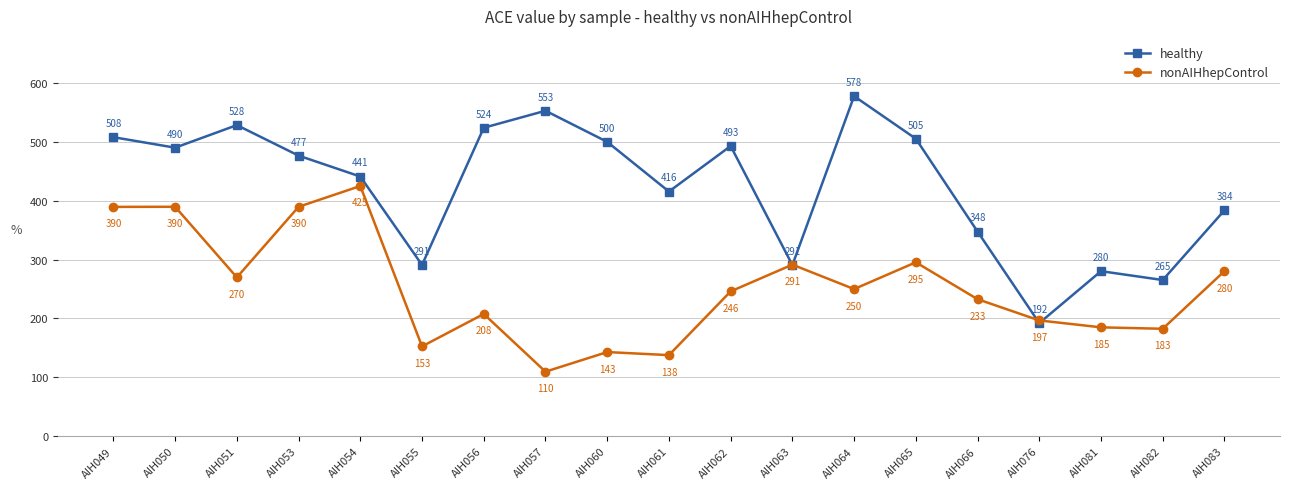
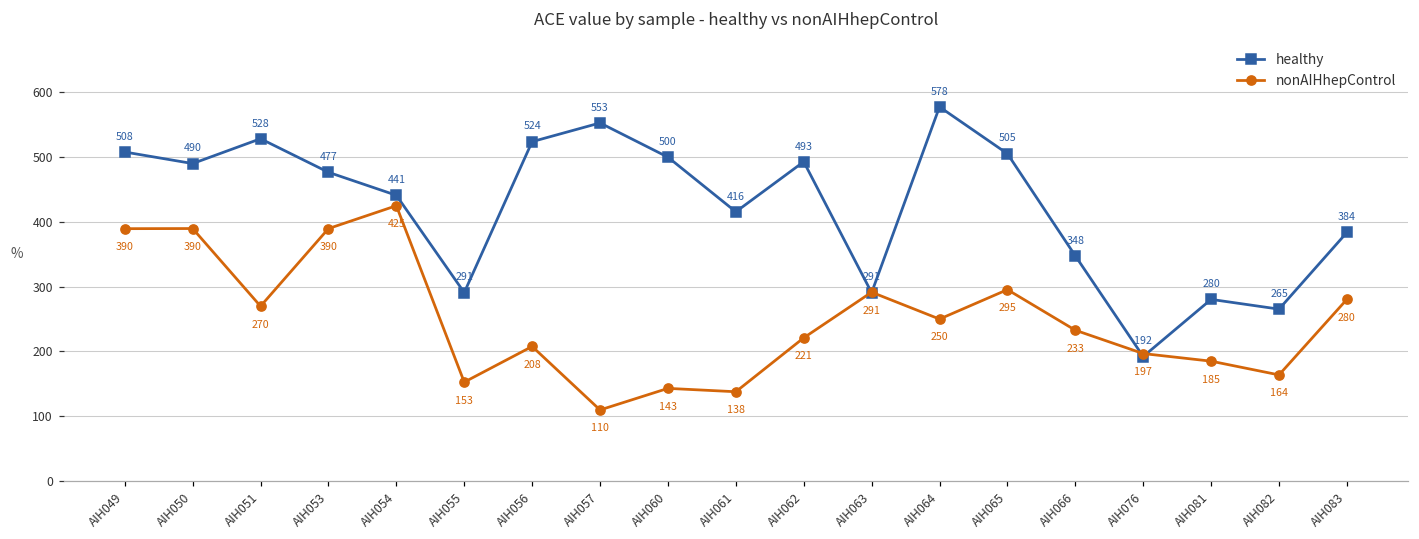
nonAIHhepControl, AIH062: 246 -> 221
nonAIHhepControl, AIH082: 183 -> 164
